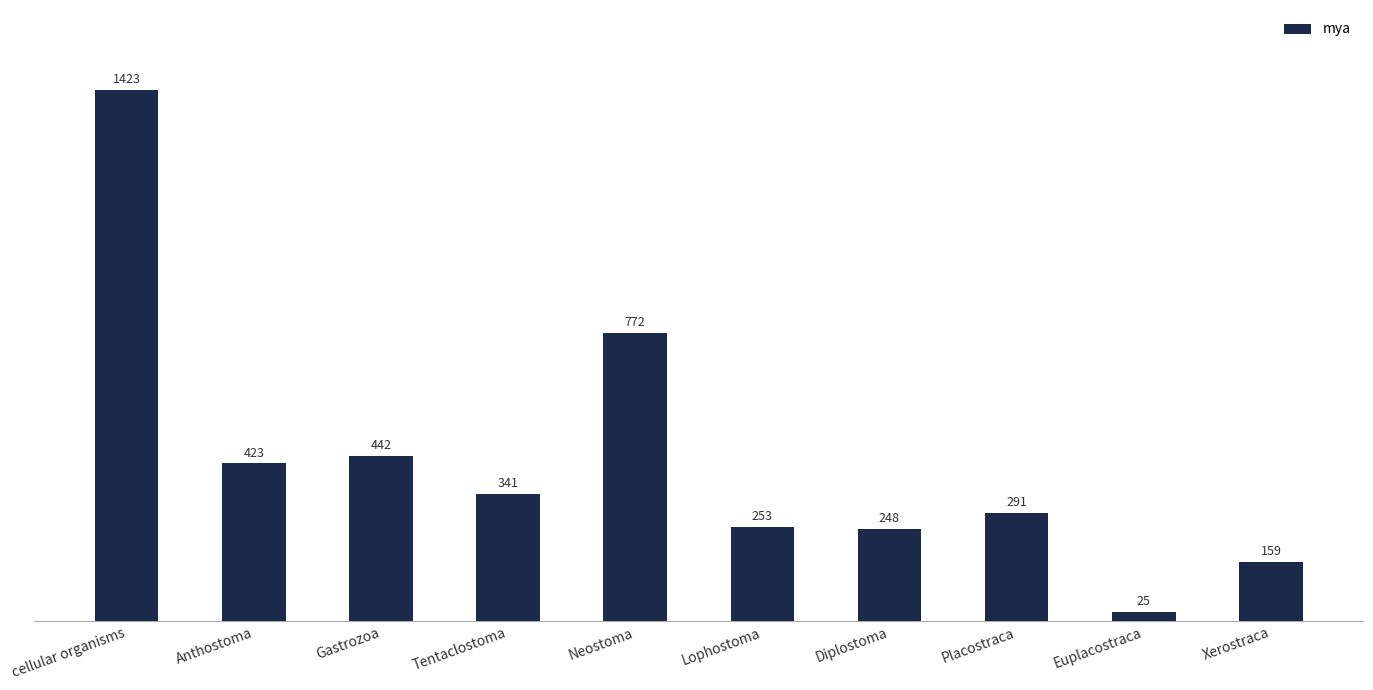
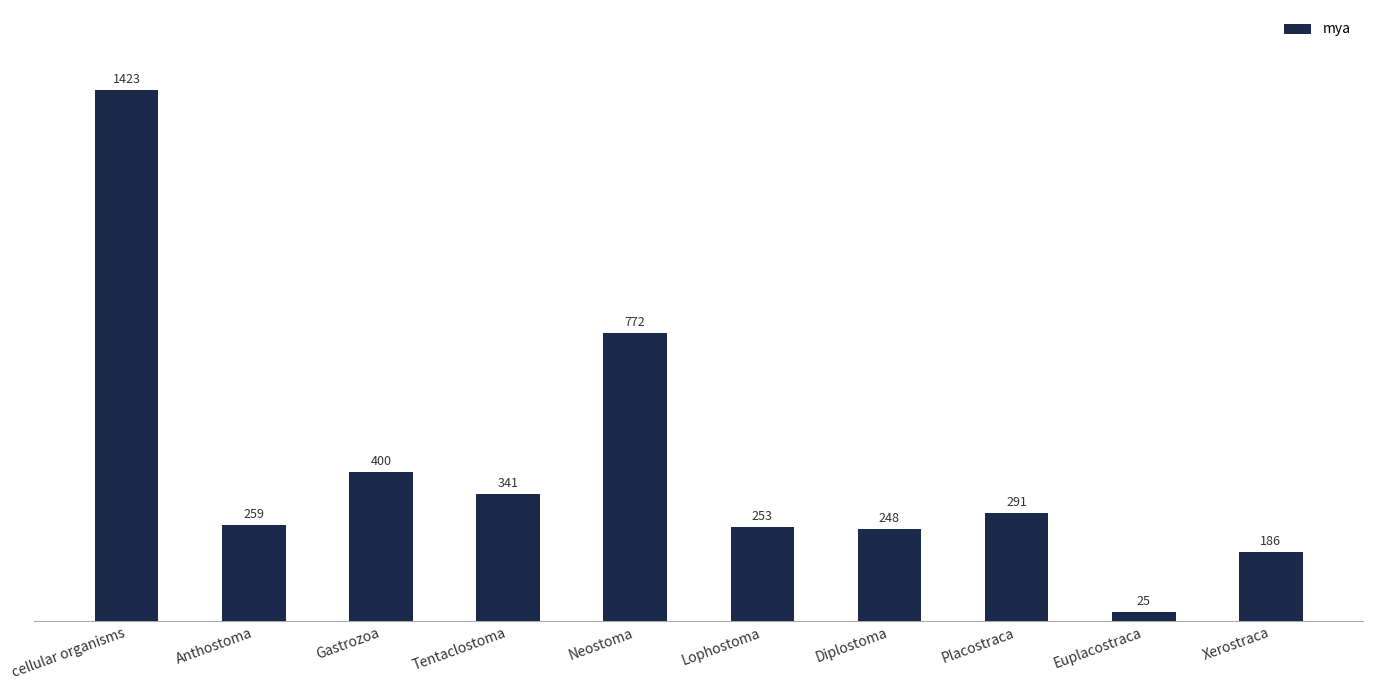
Anthostoma: 423 -> 259
Gastrozoa: 442 -> 400
Xerostraca: 159 -> 186
